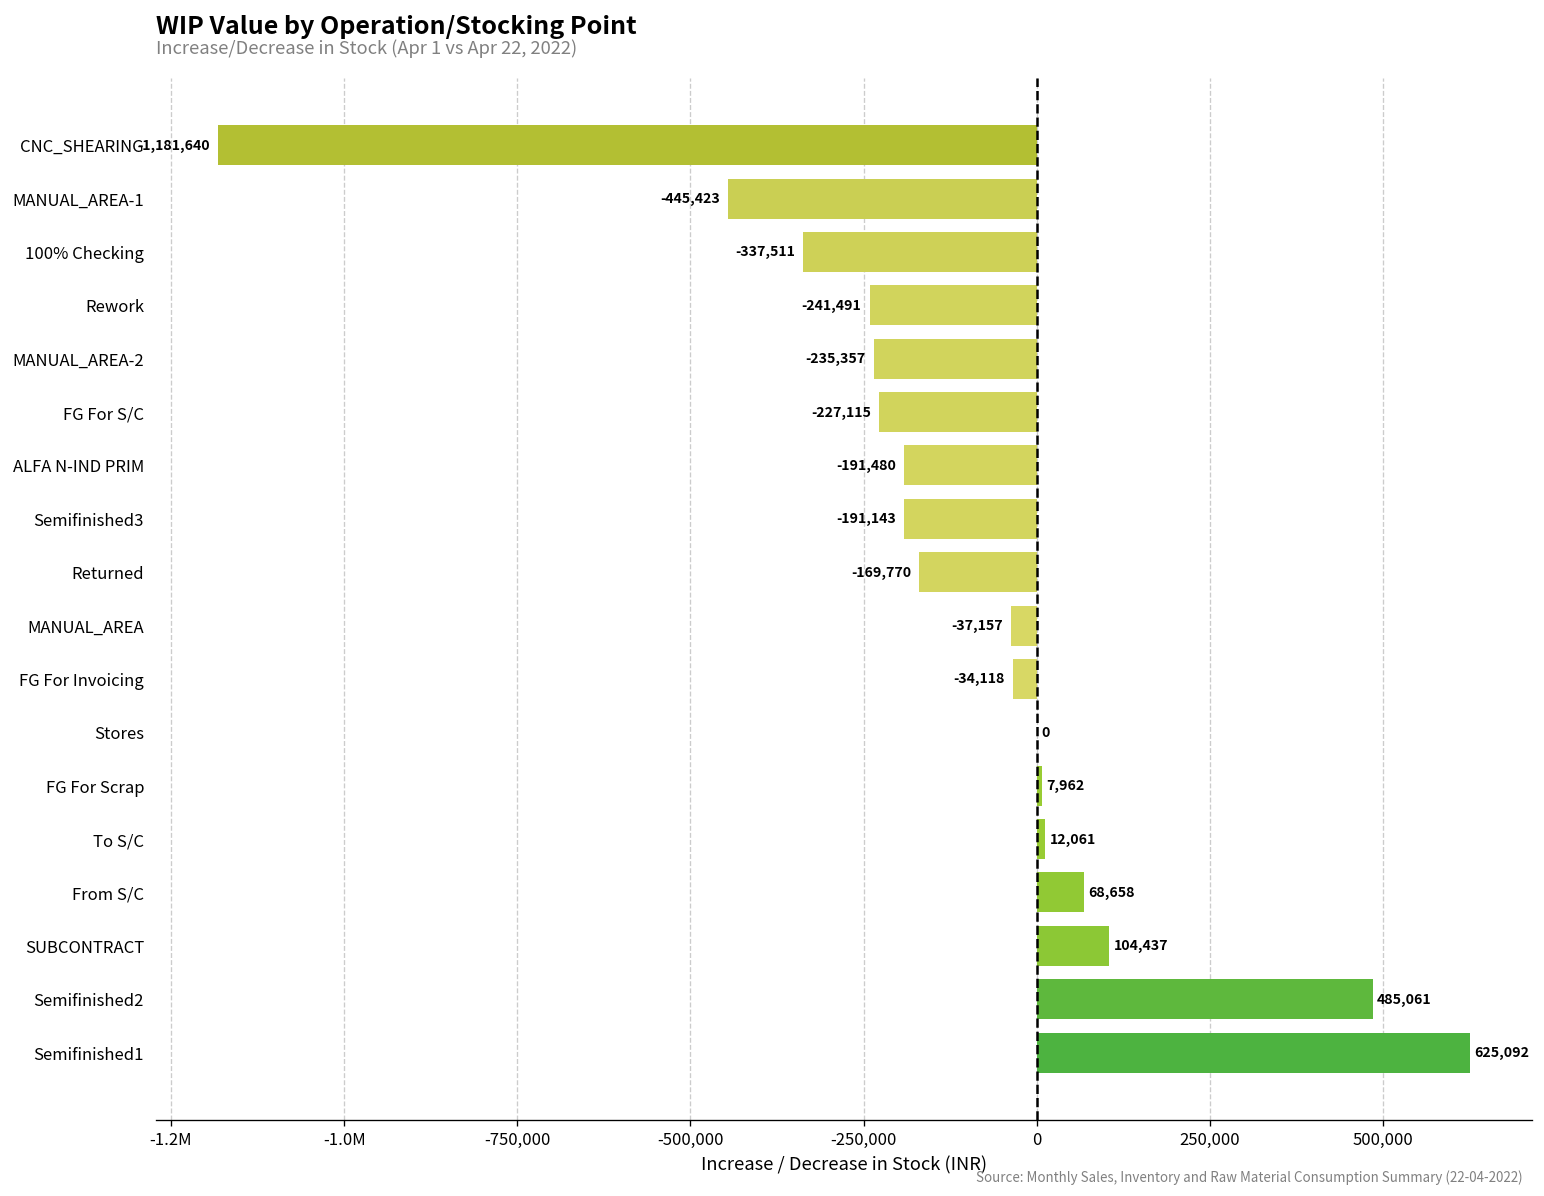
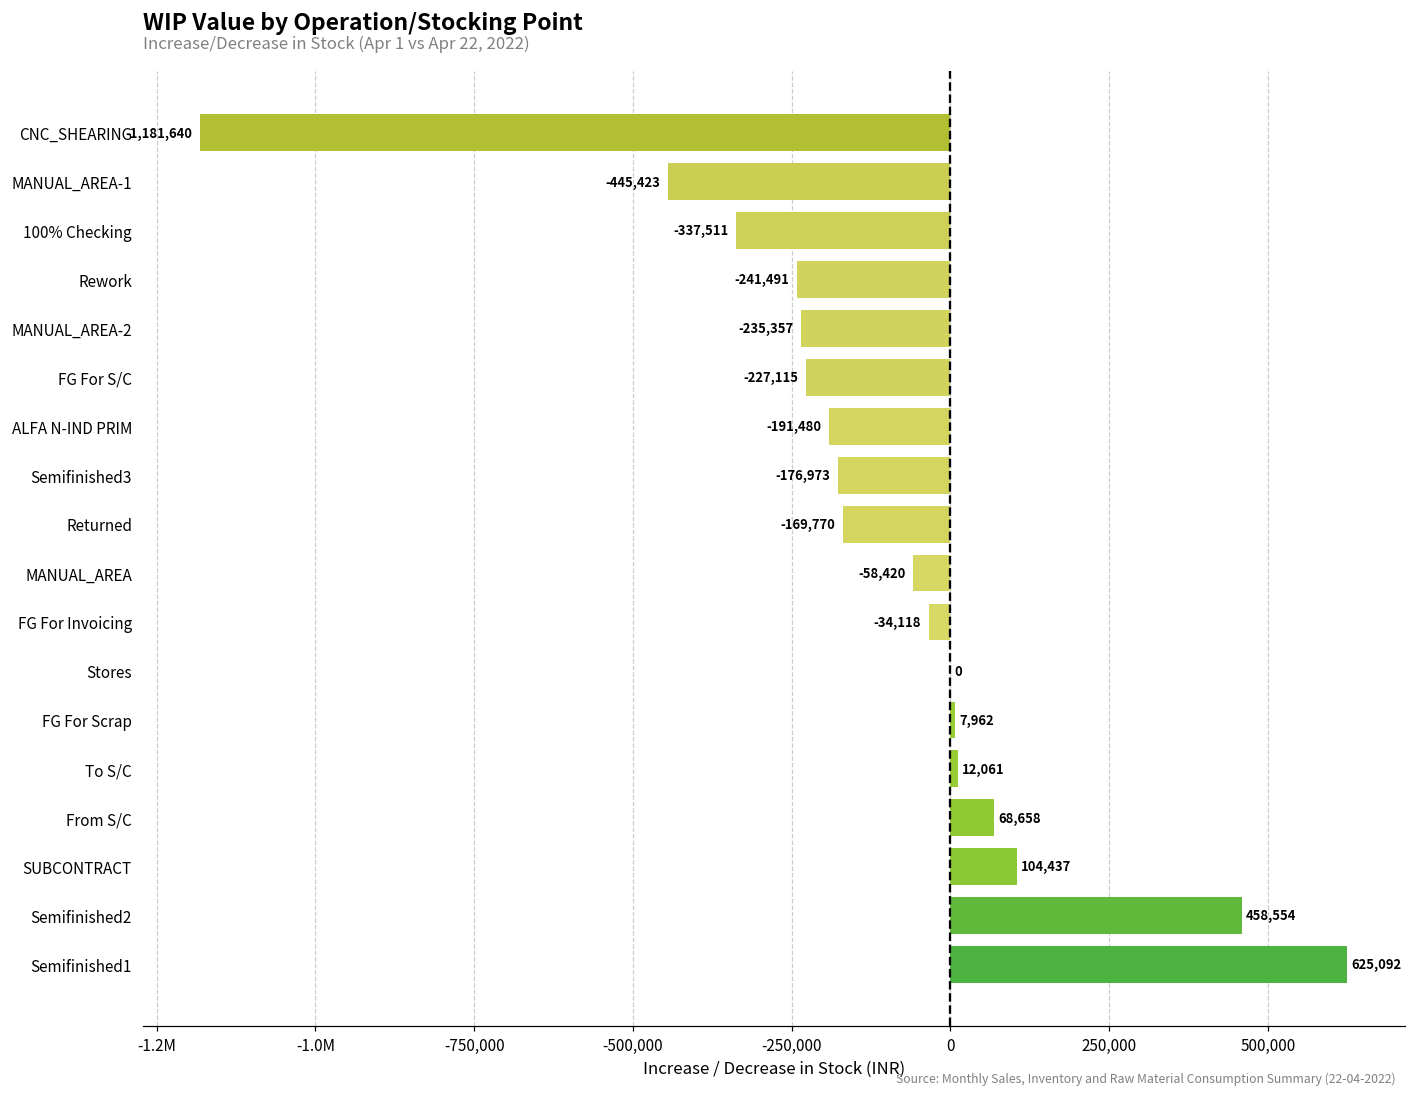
Semifinished3: -191,143 -> -176,973
MANUAL_AREA: -37,157 -> -58,420
Semifinished2: 485,061 -> 458,554
